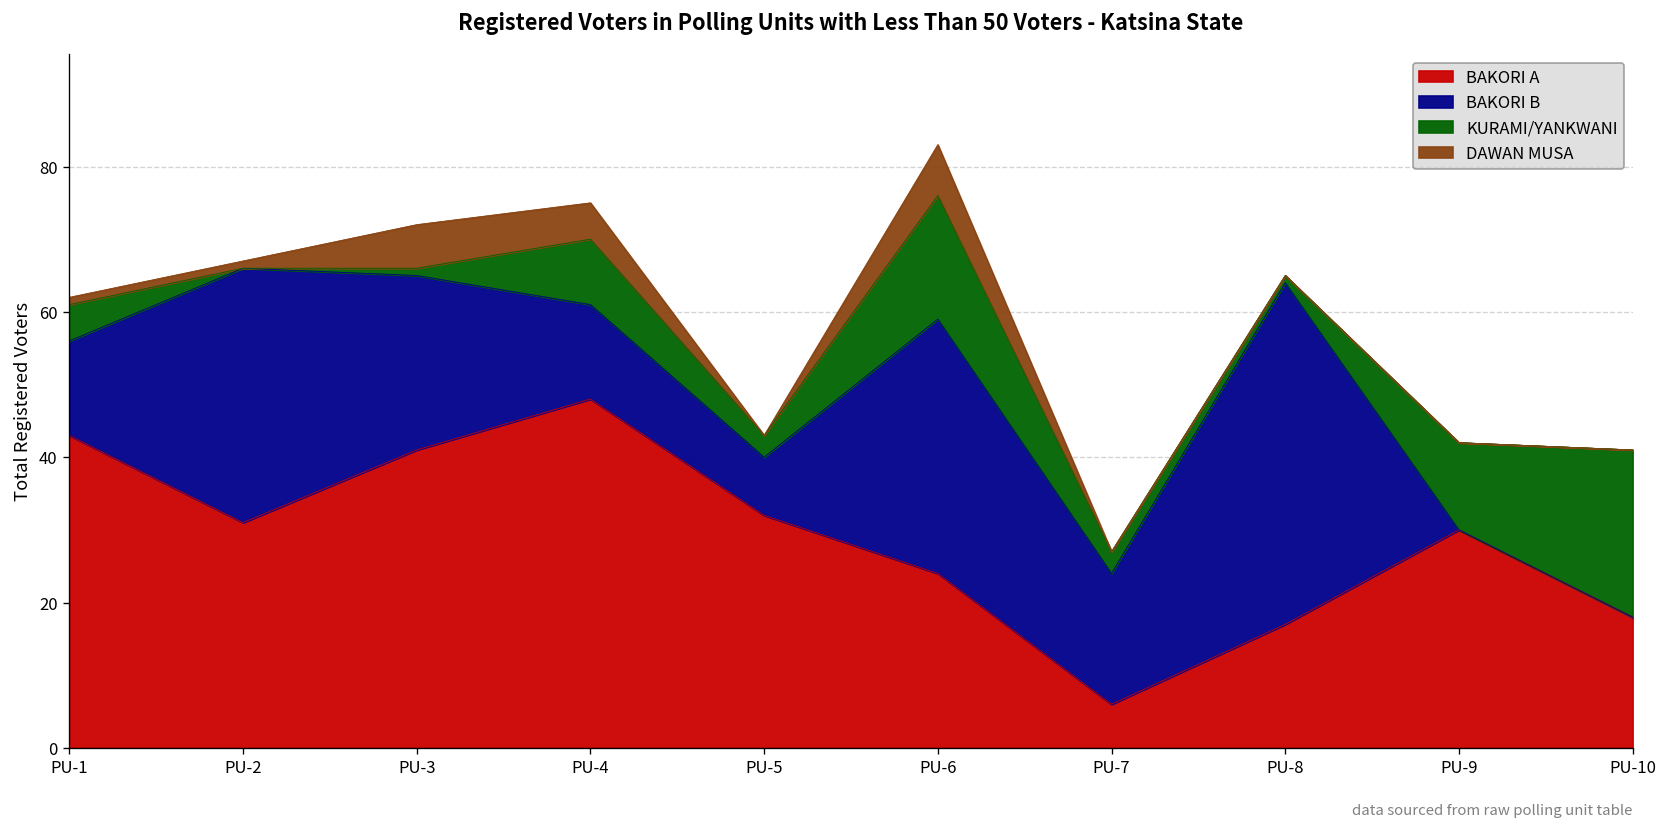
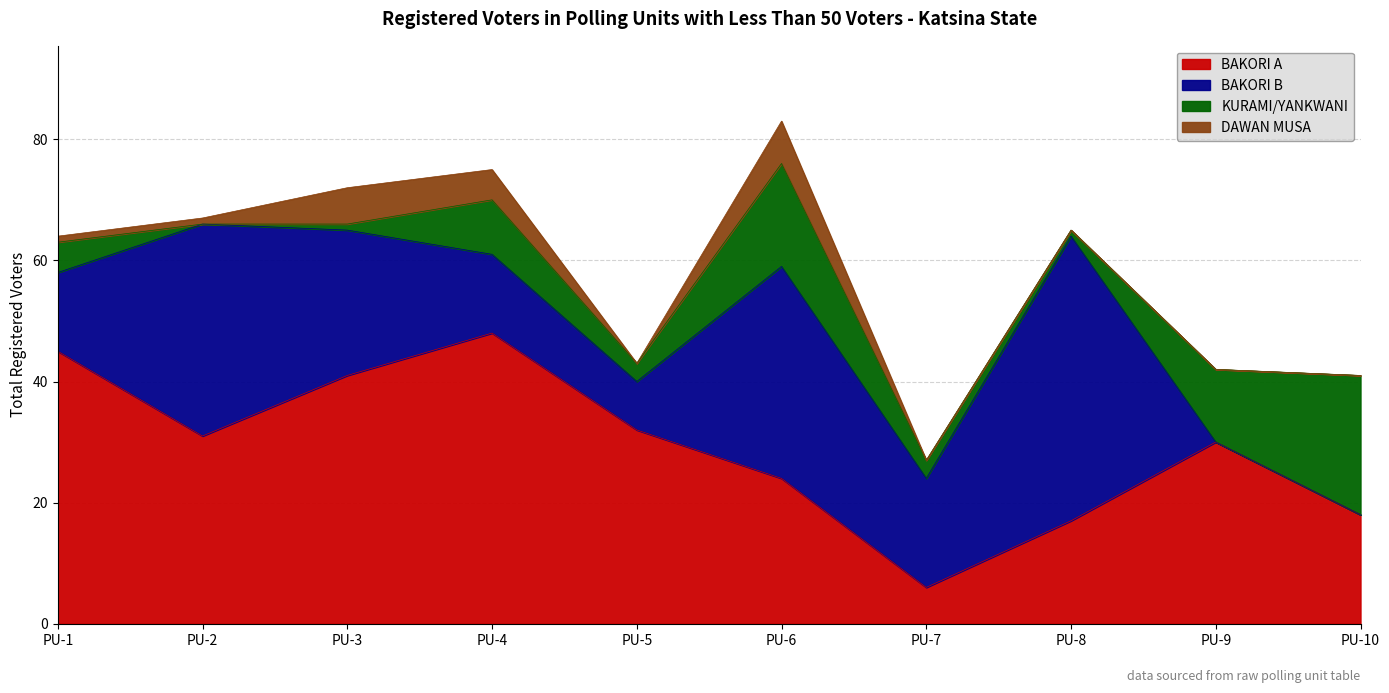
BAKORI A, PU-1: 43 -> 45
